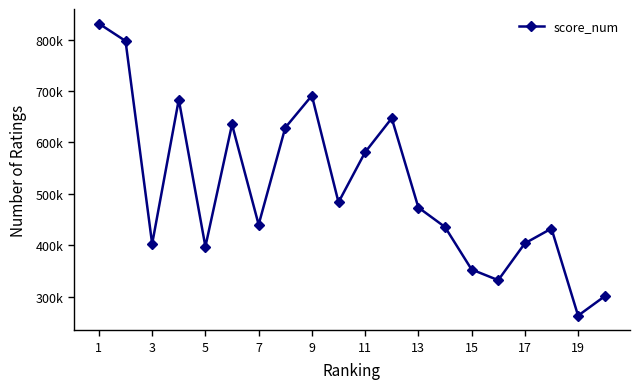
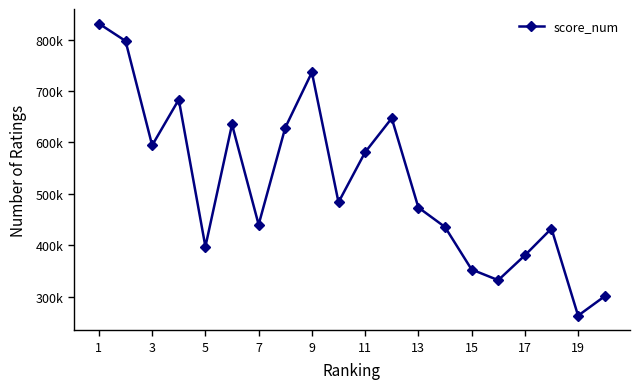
3: 400000 -> 590000
9: 690000 -> 740000
17: 400000 -> 380000
